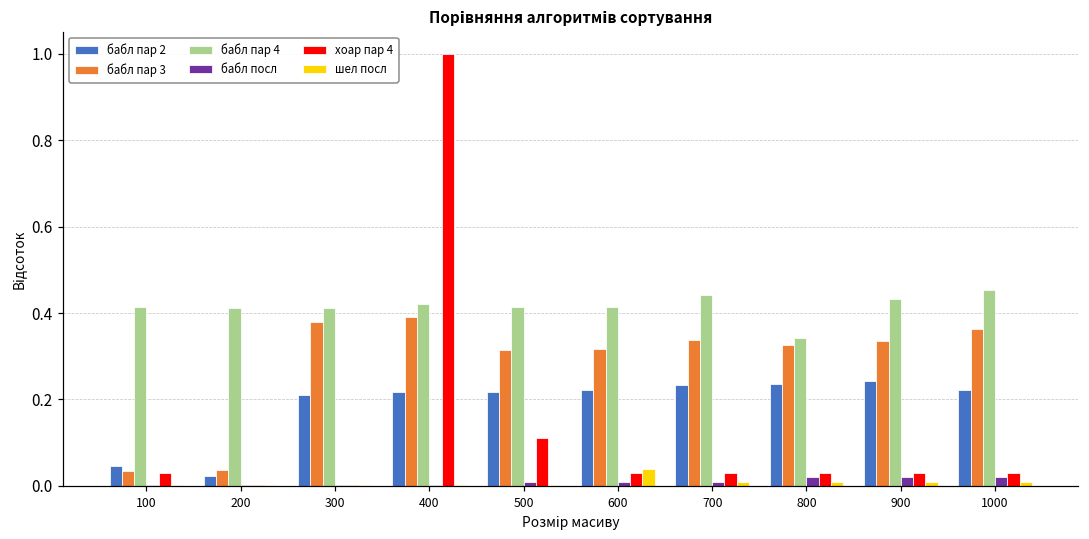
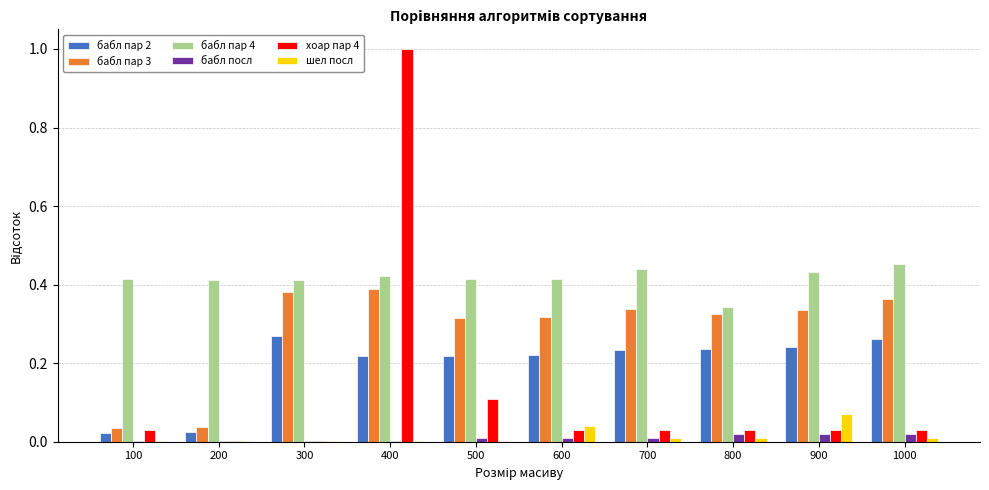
бабл пар 2, 100: 0.05 -> 0.02
бабл пар 2, 300: 0.21 -> 0.27
шел посл, 900: 0.01 -> 0.07
бабл пар 2, 1000: 0.22 -> 0.26
